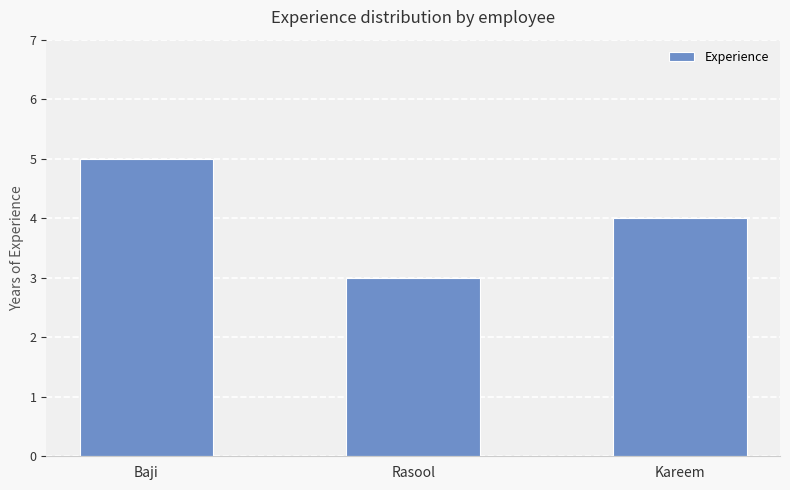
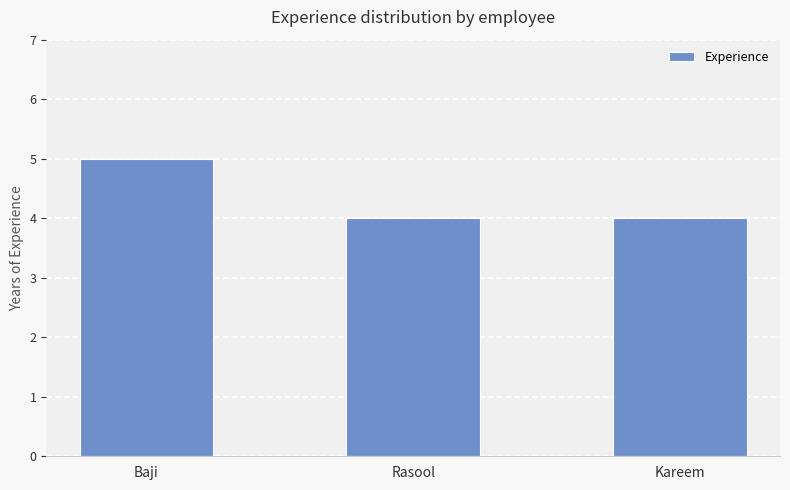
Rasool: 3 -> 4
